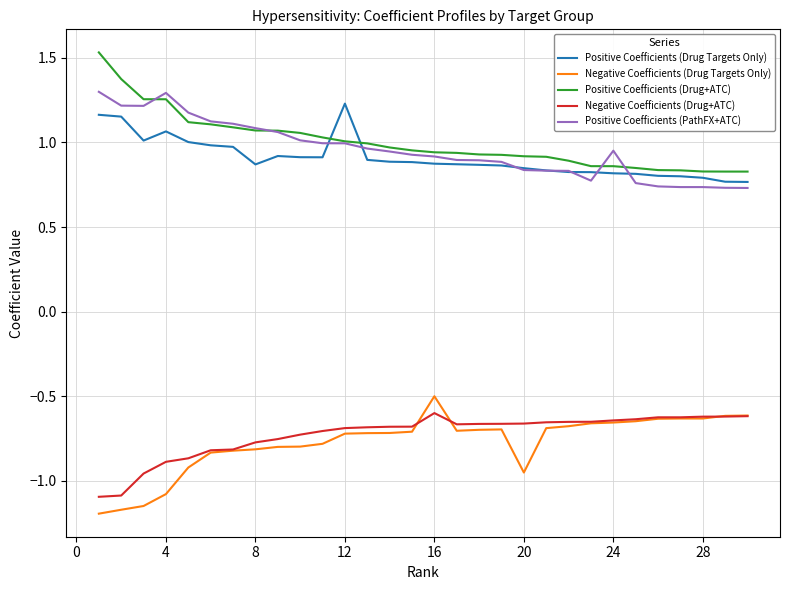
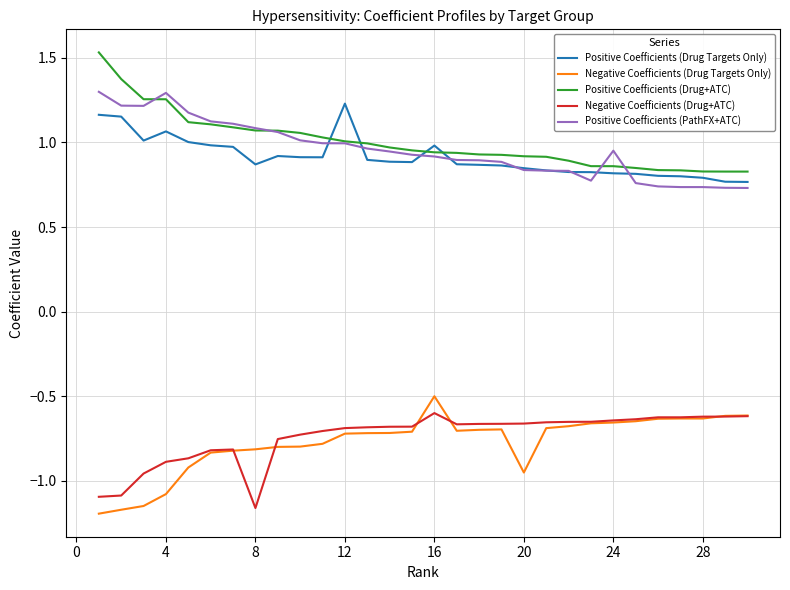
Negative Coefficients (Drug+ATC), 8: -0.77 -> -1.16
Positive Coefficients (Drug Targets Only), 16: 0.87 -> 0.98
